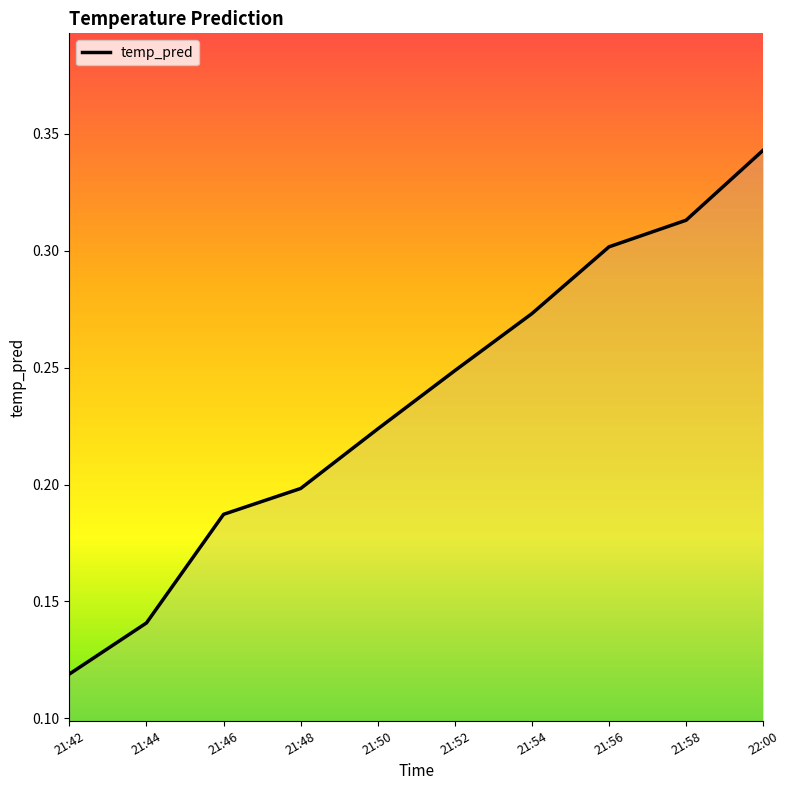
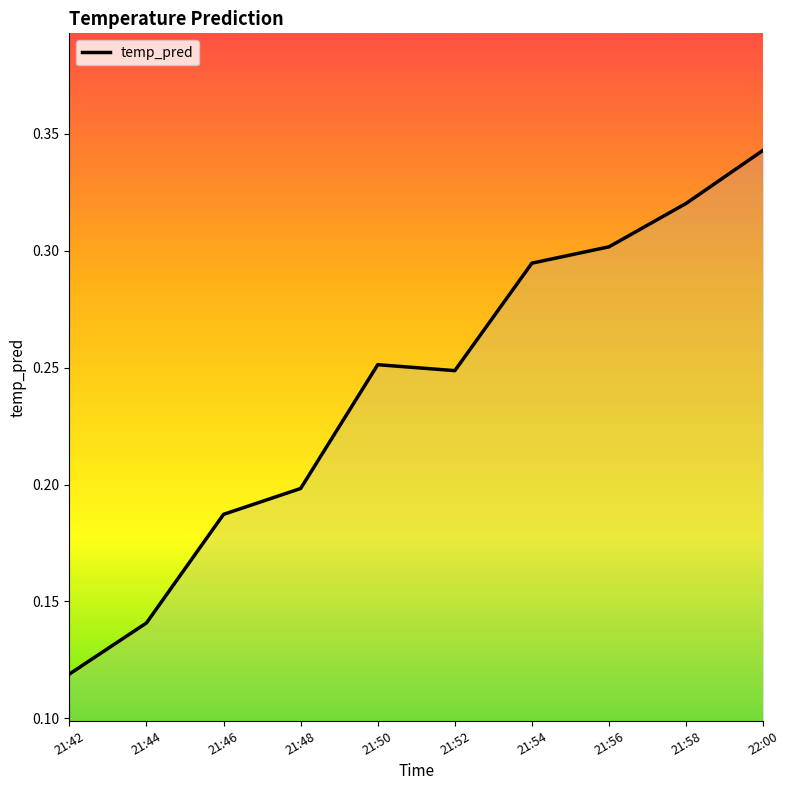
21:50: 0.224 -> 0.251
21:54: 0.273 -> 0.295
21:58: 0.313 -> 0.320
